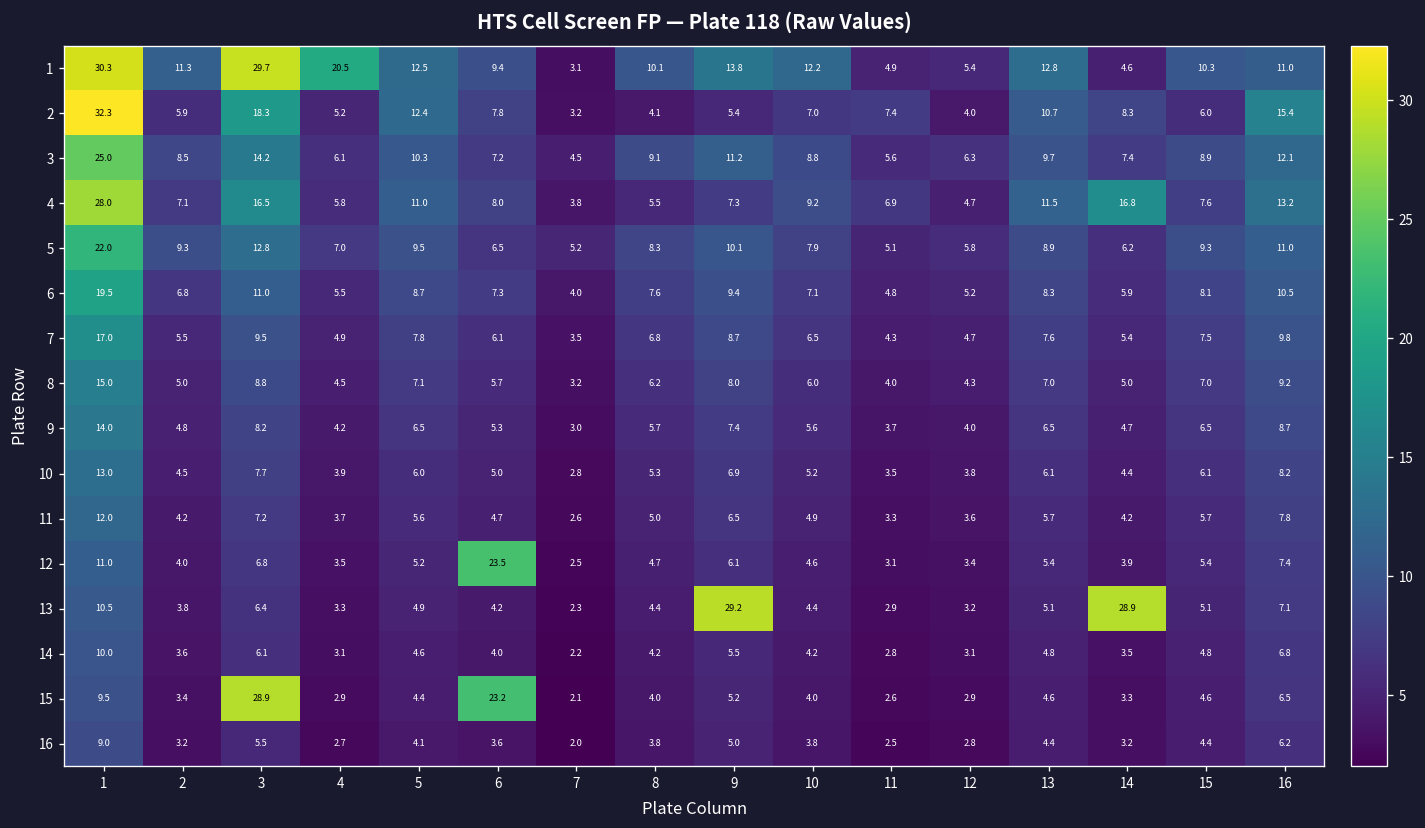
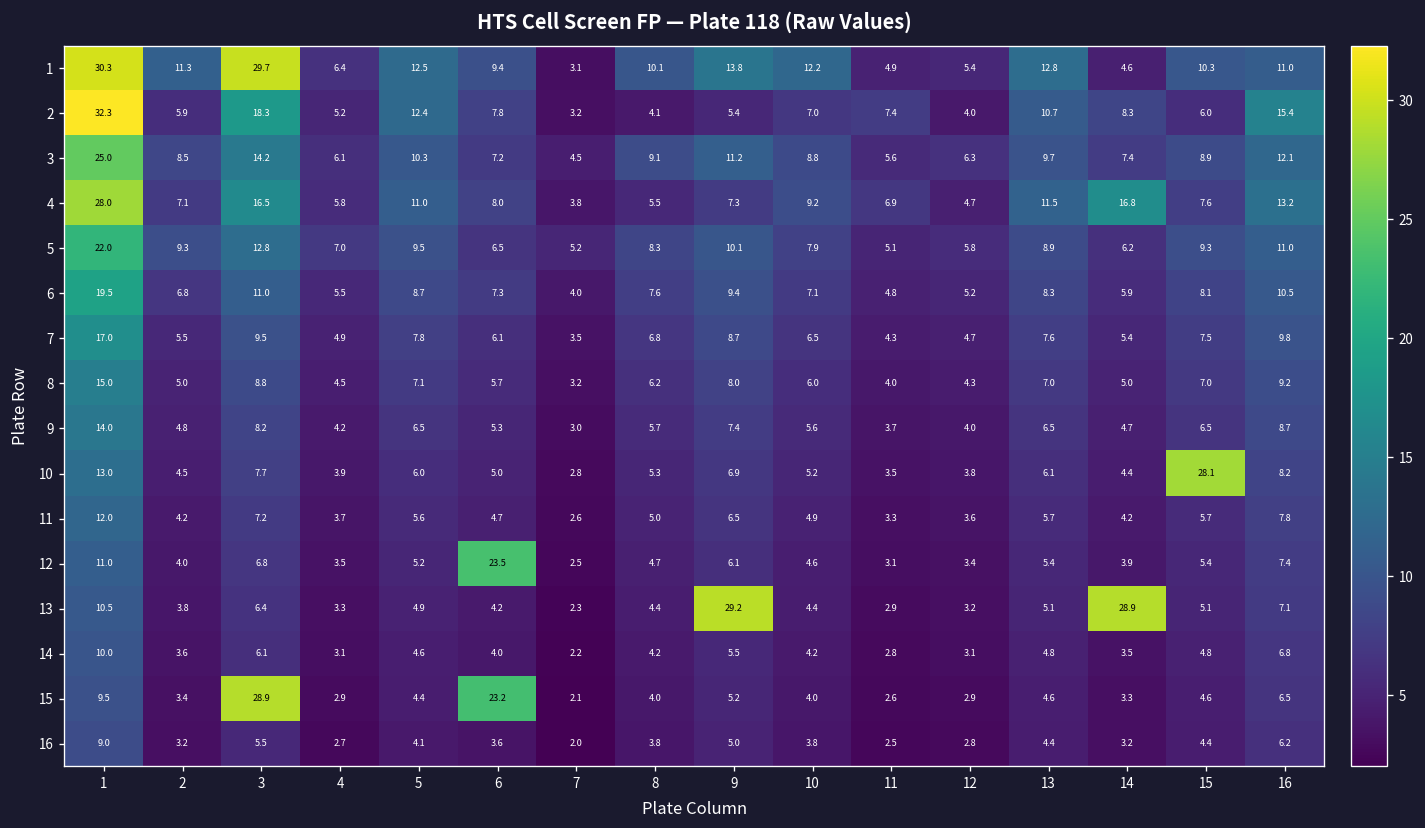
1, 4: 20.5 -> 6.4
10, 15: 6.1 -> 28.1
